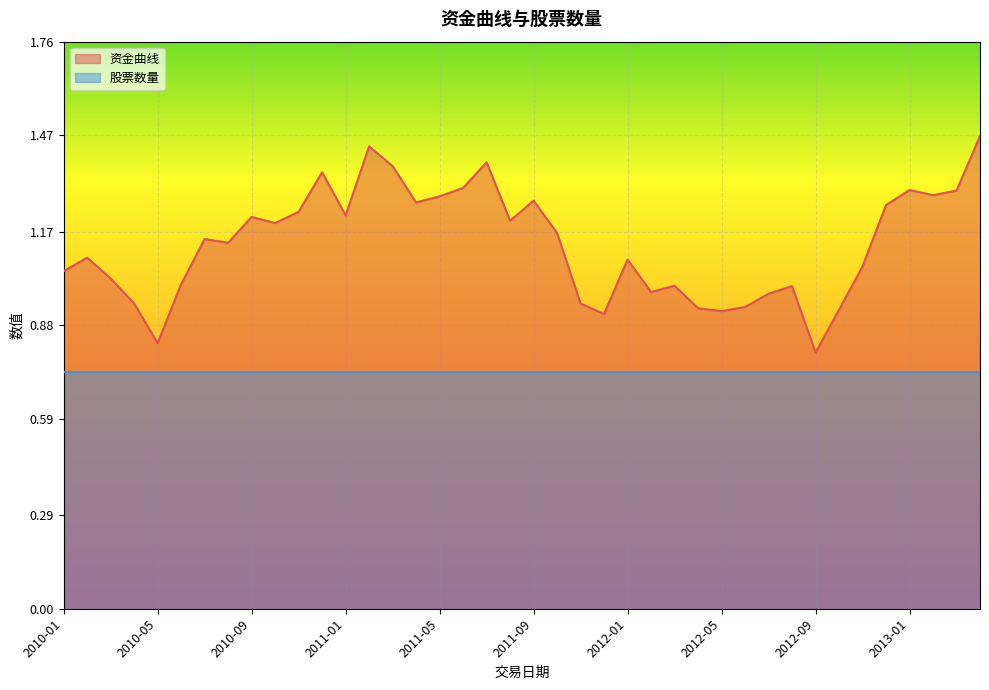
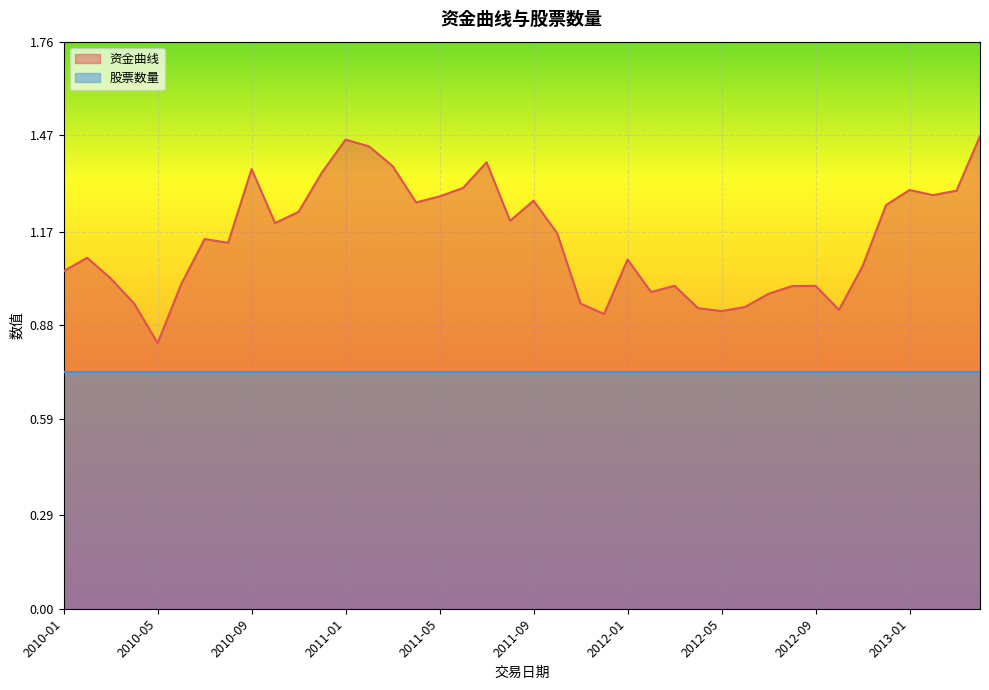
资金曲线, 2010-09: 1.22 -> 1.36
资金曲线, 2011-01: 1.22 -> 1.46
资金曲线, 2012-09: 0.80 -> 1.00
